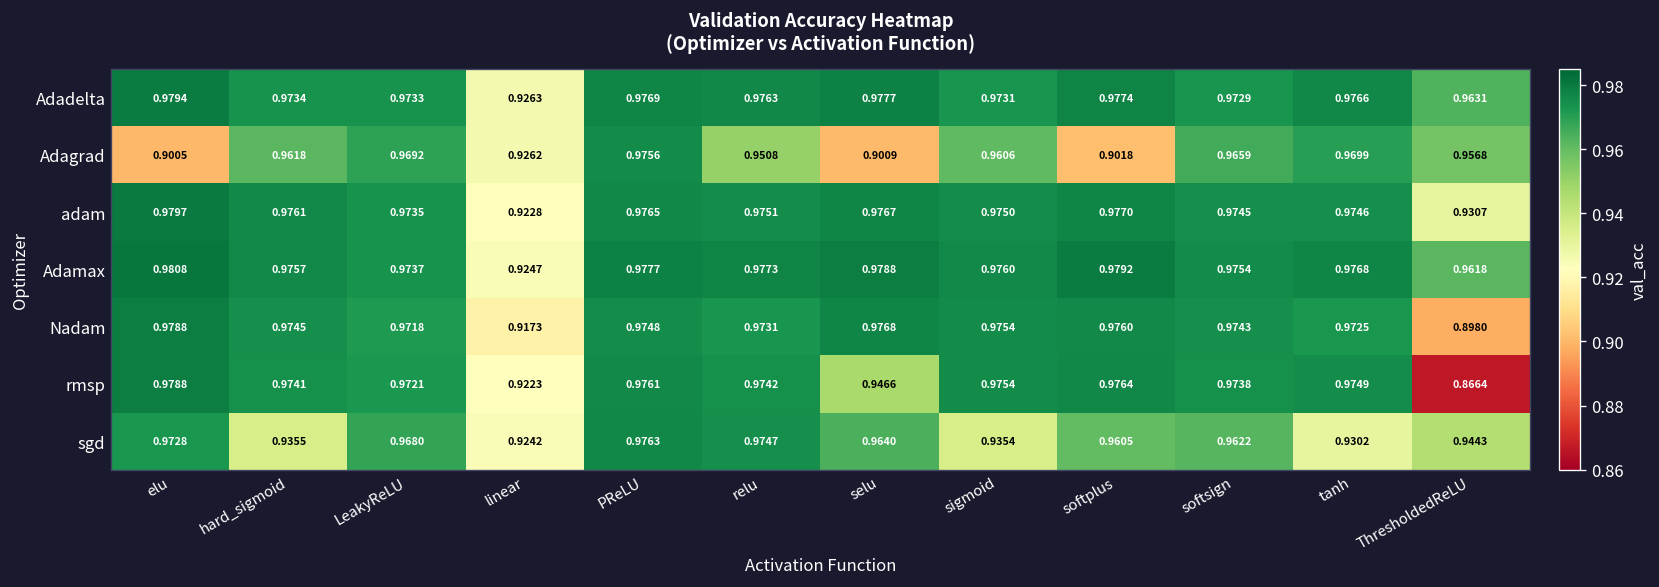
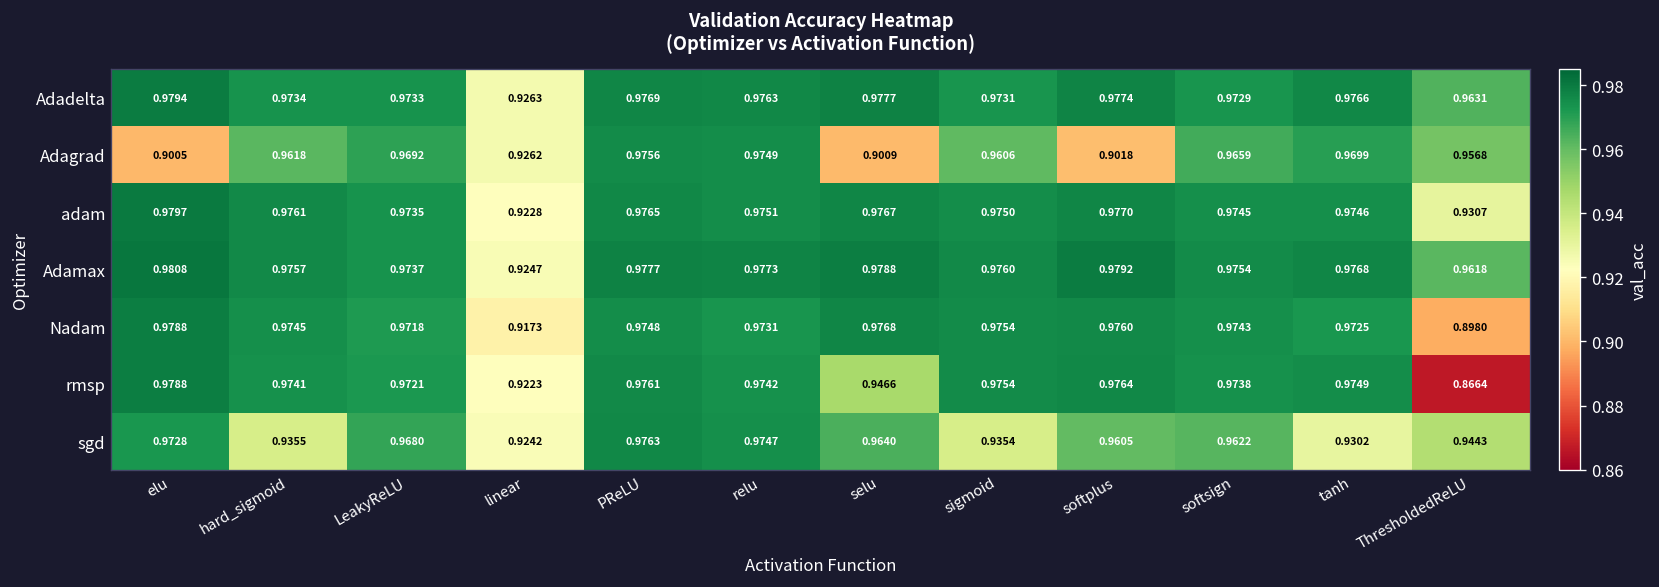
Adagrad, relu: 0.9508 -> 0.9749
